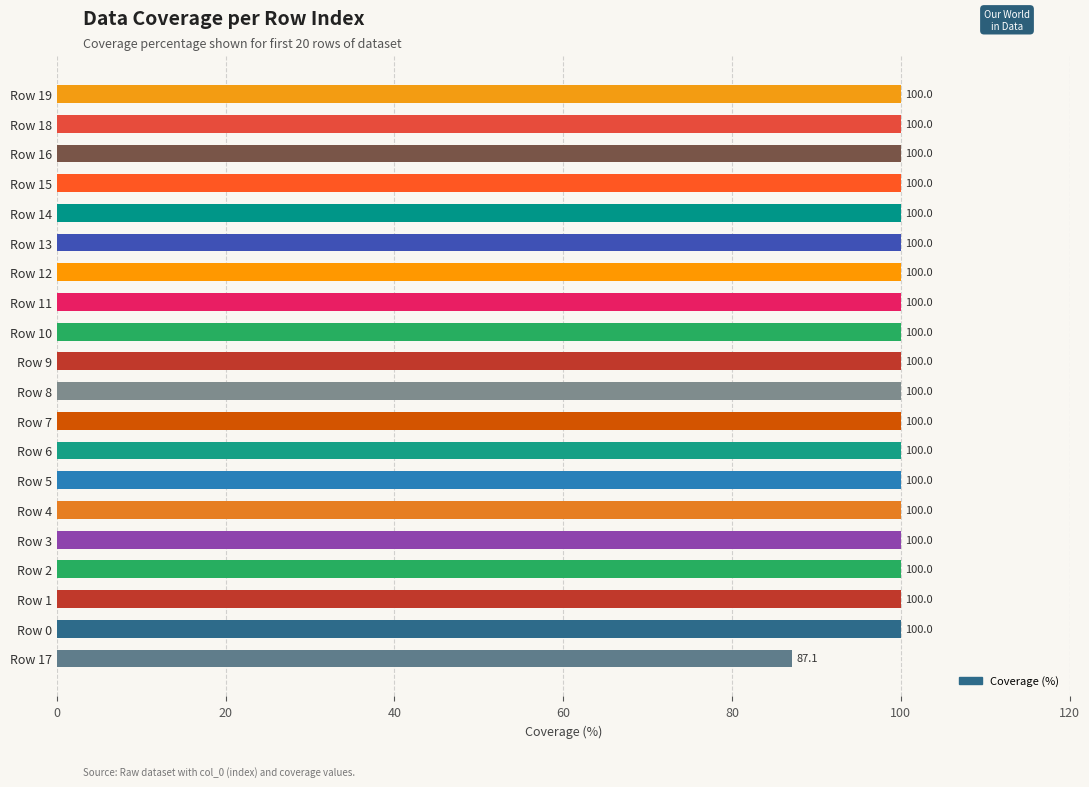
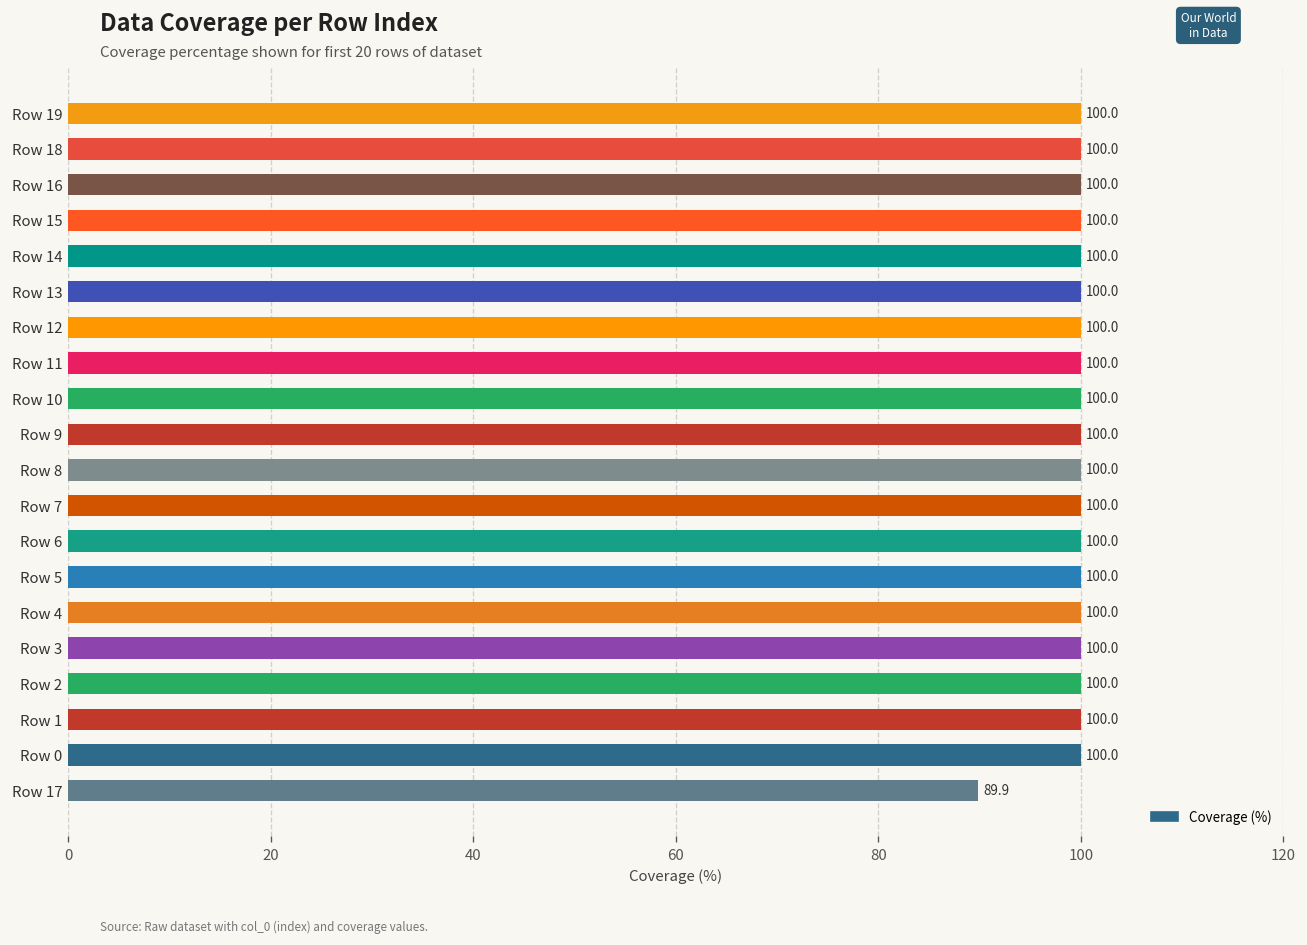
Row 17: 87.1 -> 89.9
